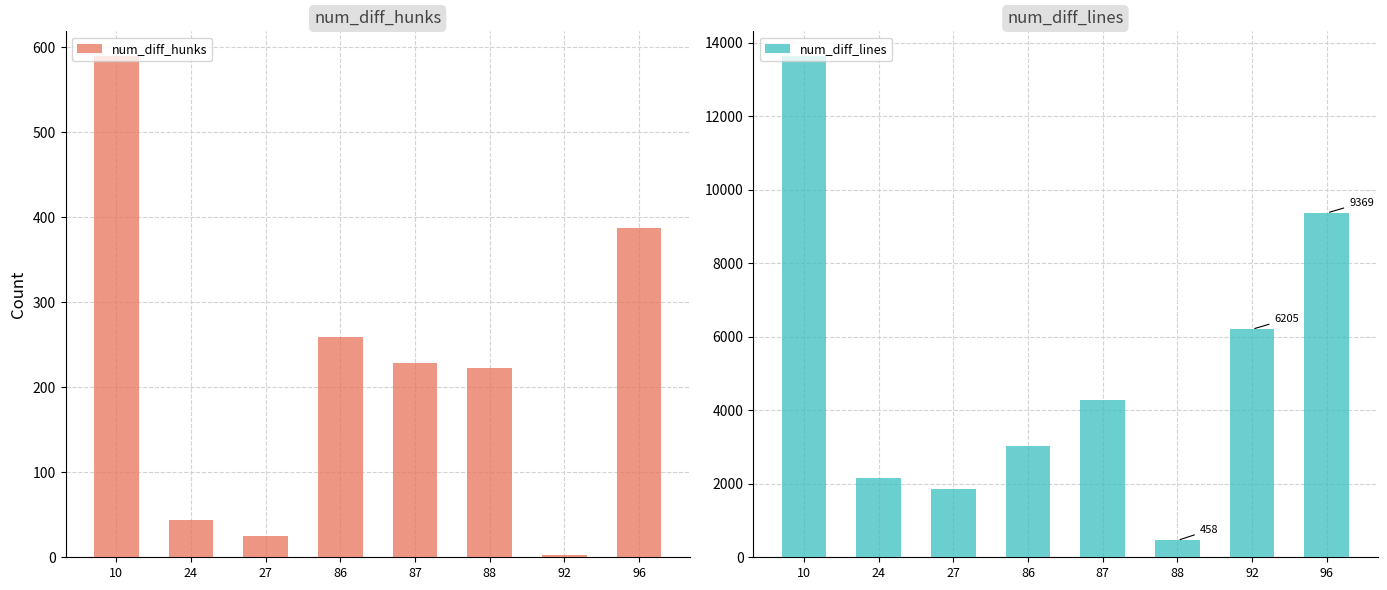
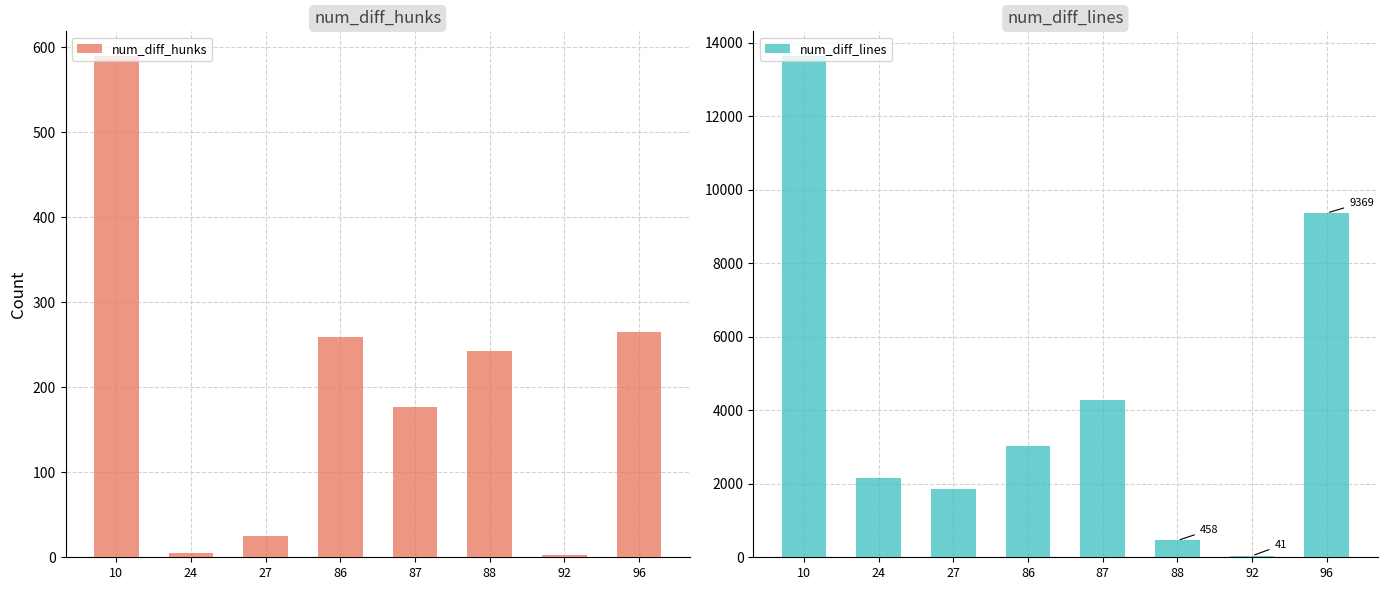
num_diff_hunks, 24: 40 -> 10
num_diff_hunks, 87: 230 -> 180
num_diff_hunks, 88: 220 -> 240
num_diff_hunks, 96: 390 -> 270
num_diff_lines, 92: 6205 -> 41
